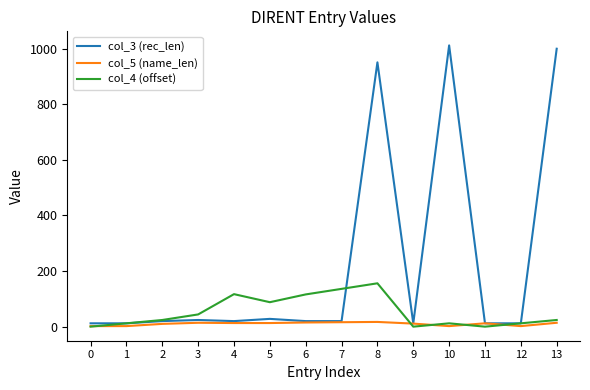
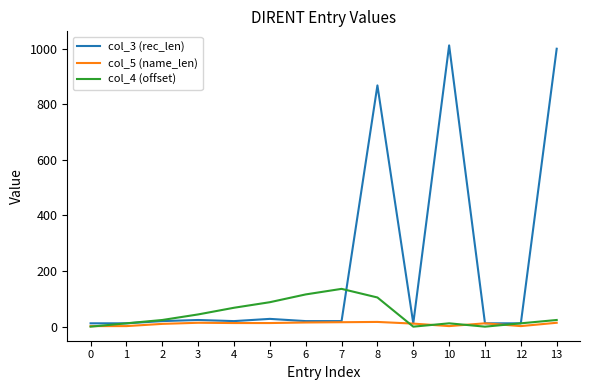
col_4 (offset), 4: 120 -> 70
col_3 (rec_len), 8: 950 -> 870
col_4 (offset), 8: 160 -> 110
